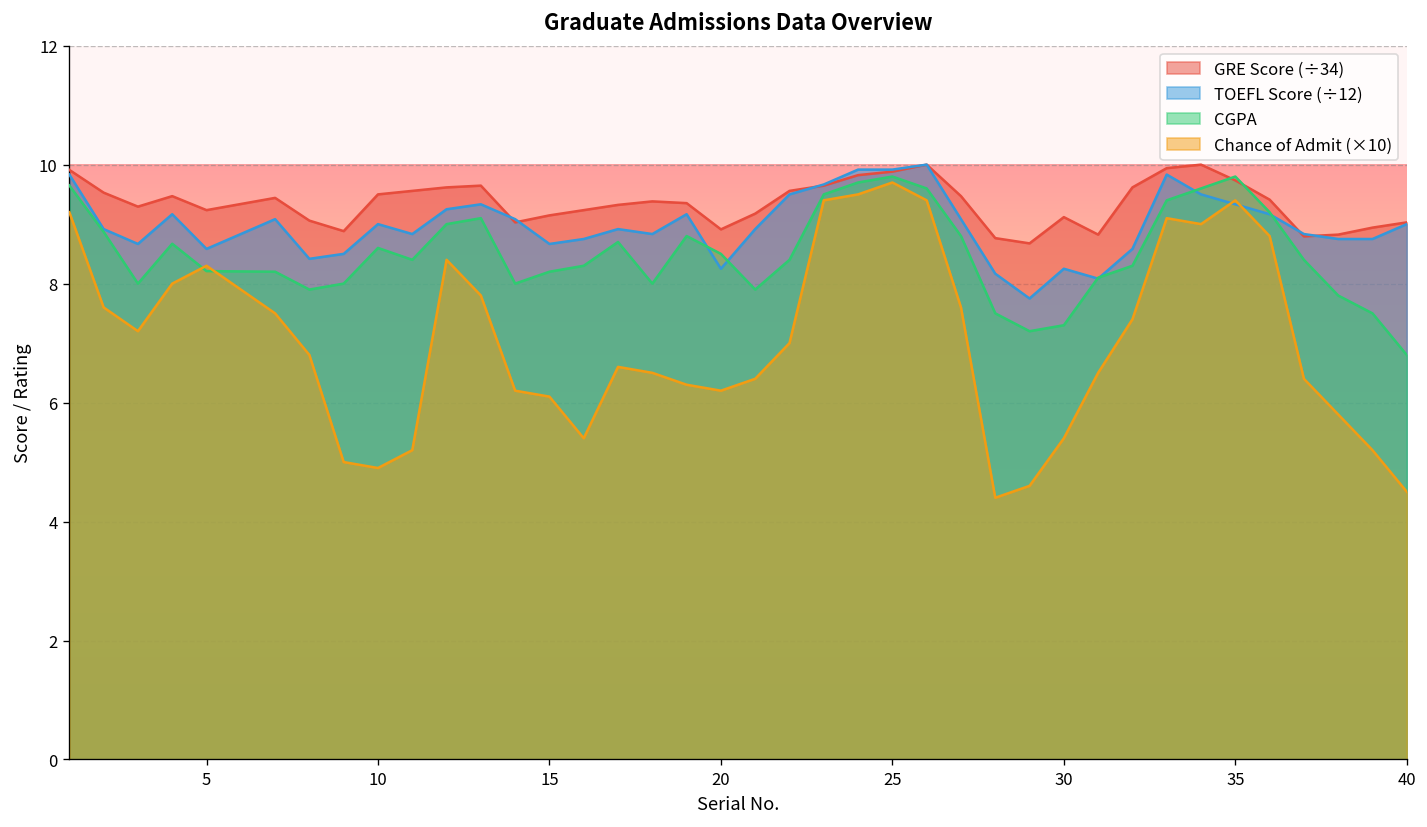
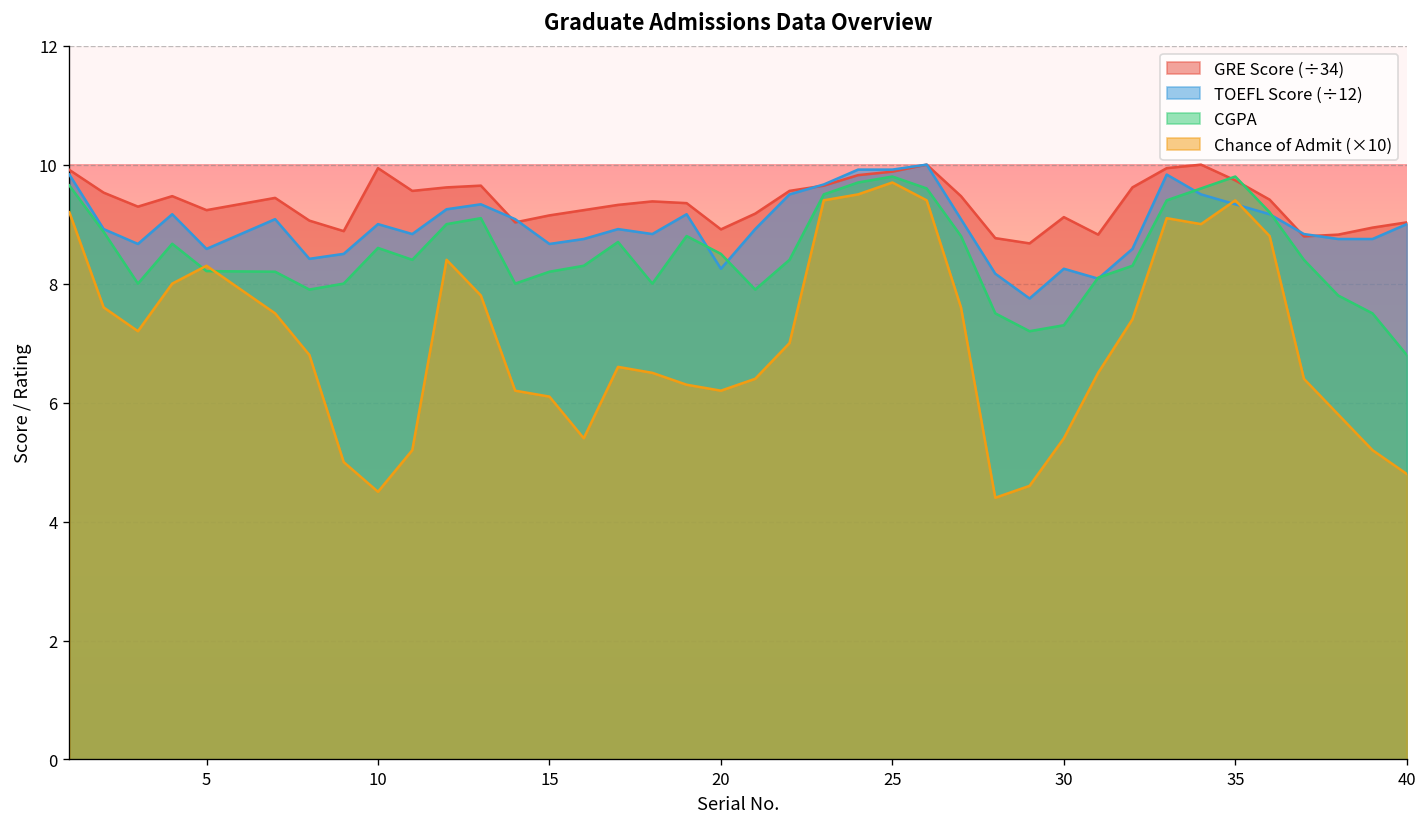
GRE Score (÷34), 10: 9.5 -> 9.9
Chance of Admit (×10), 10: 4.9 -> 4.5
Chance of Admit (×10), 40: 4.5 -> 4.8
